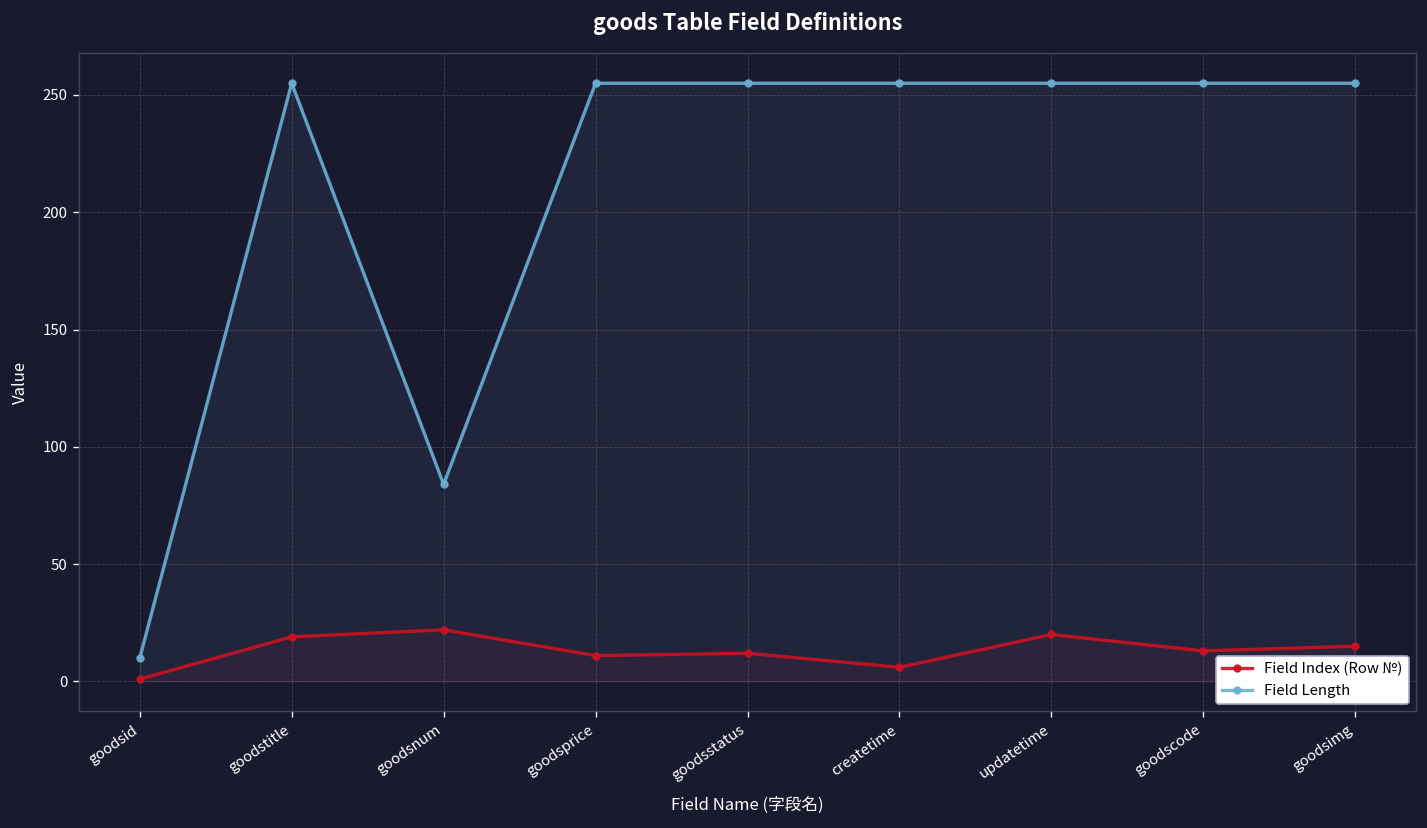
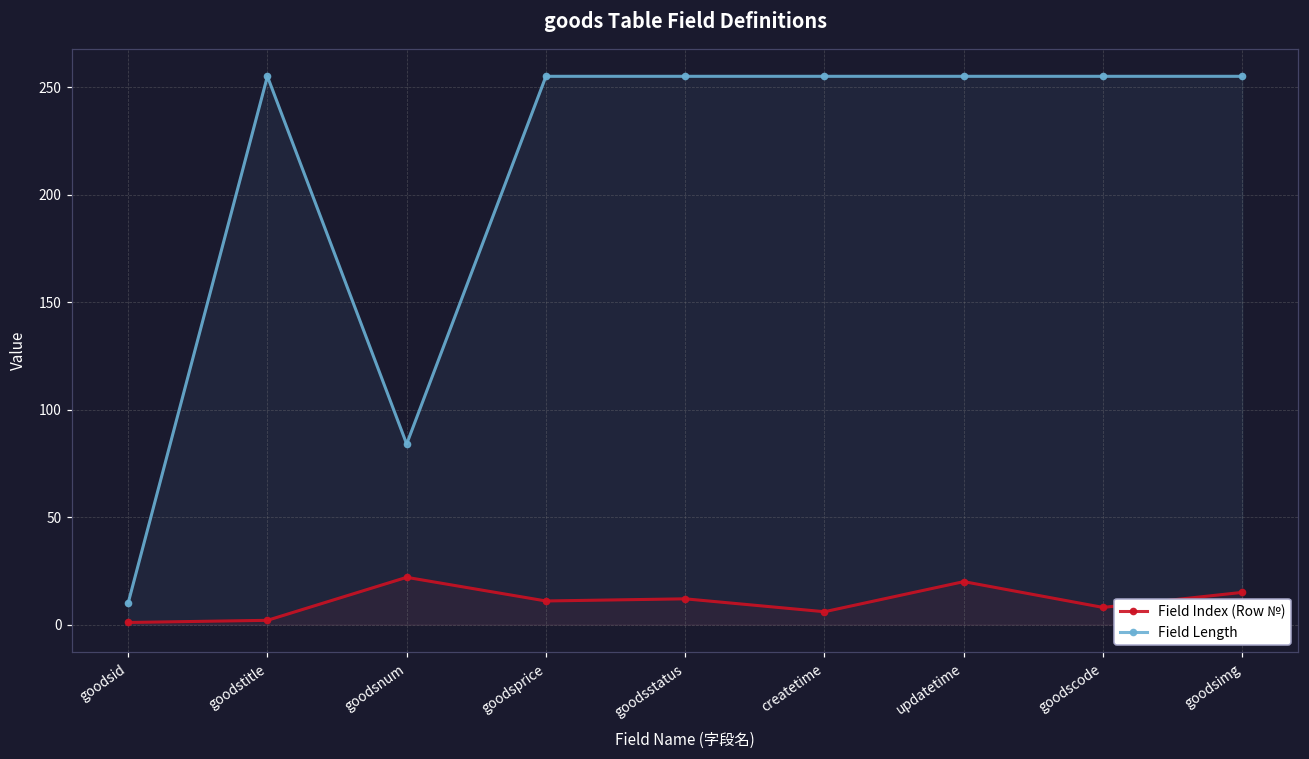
Field Index (Row №), goodstitle: 19 -> 2
Field Index (Row №), goodscode: 13 -> 8
